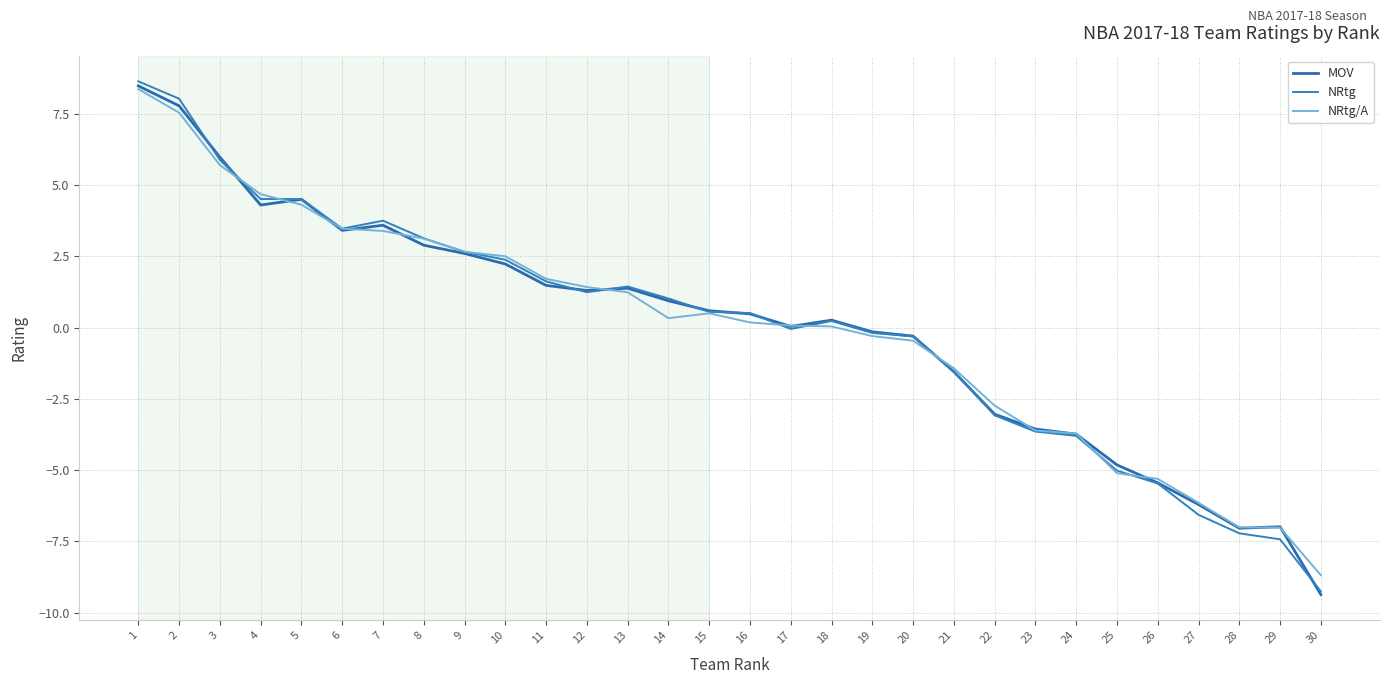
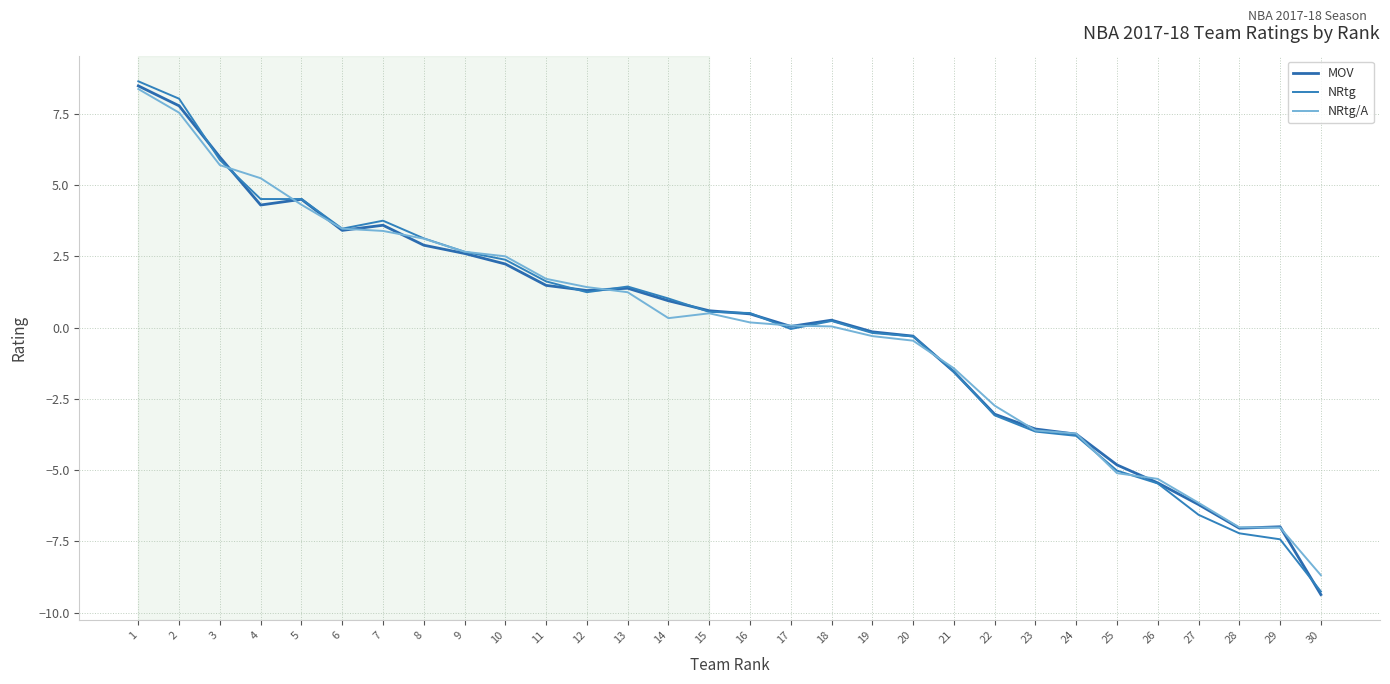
NRtg/A, 4: 4.7 -> 5.2
